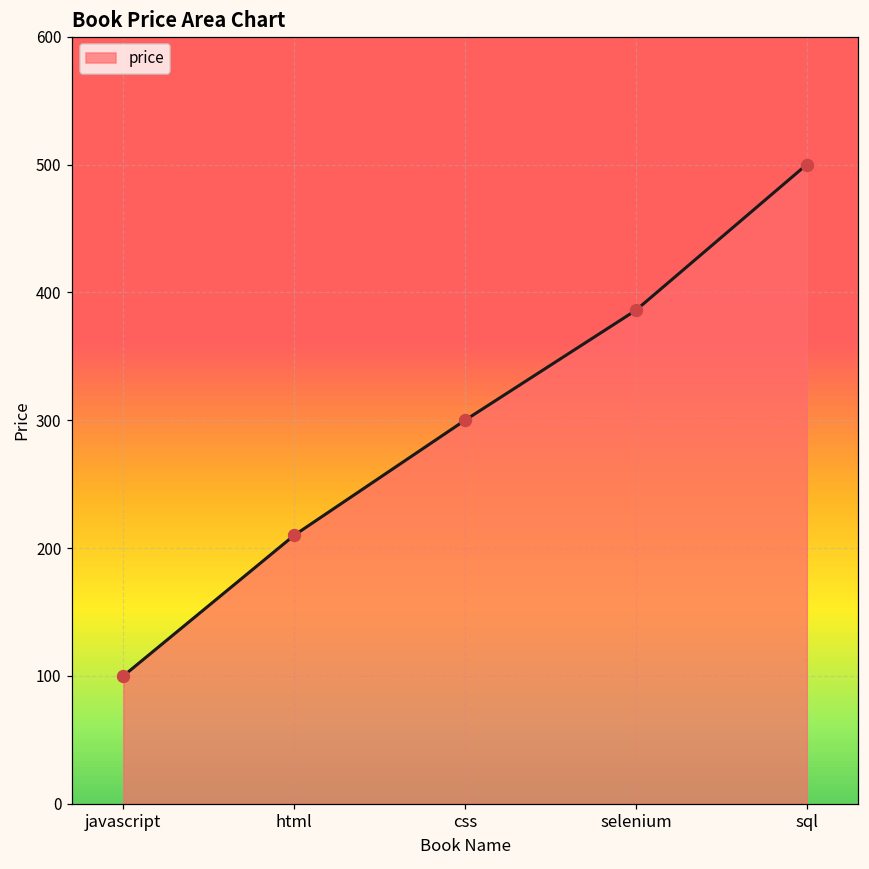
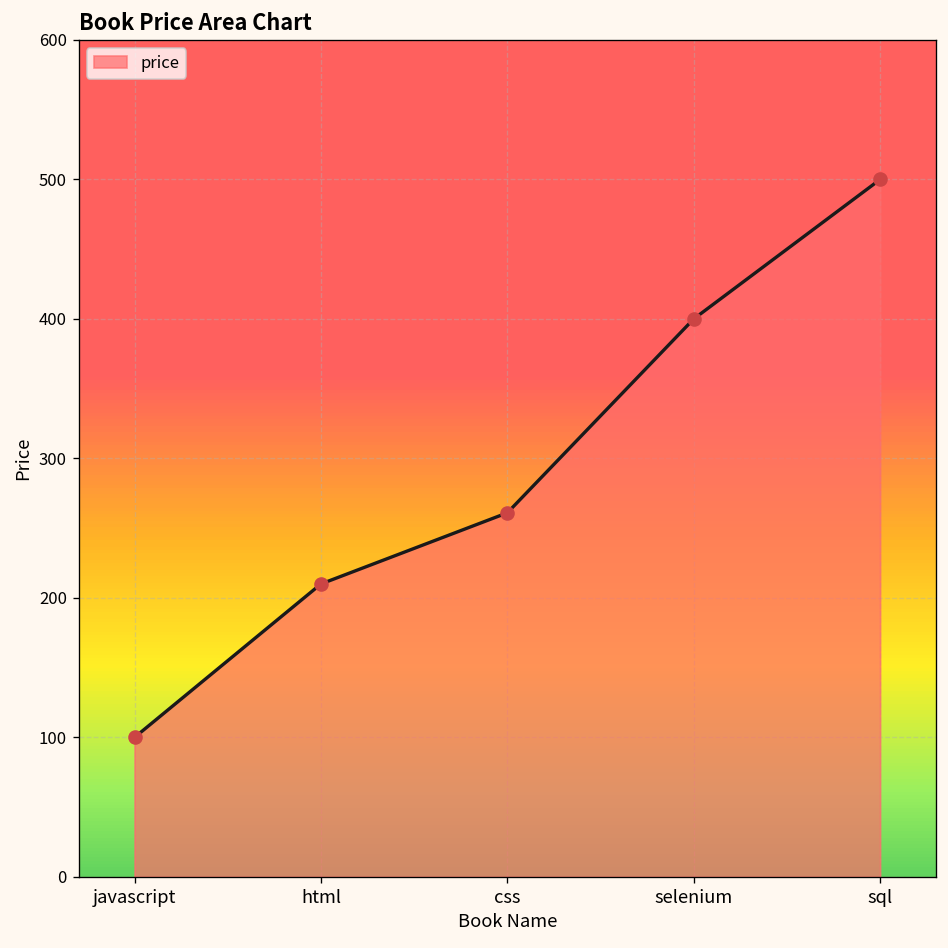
css: 300 -> 261
selenium: 386 -> 400
